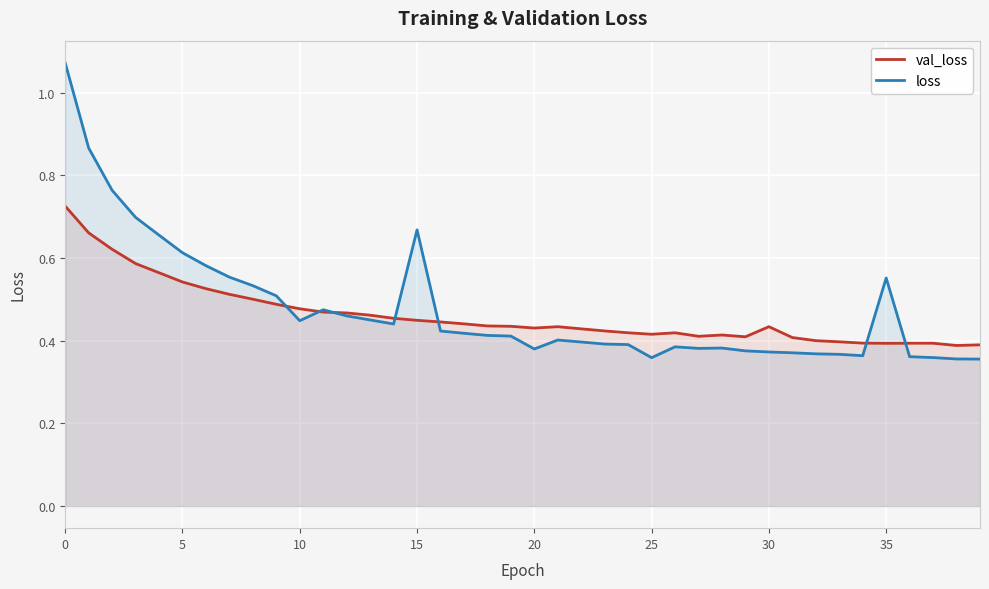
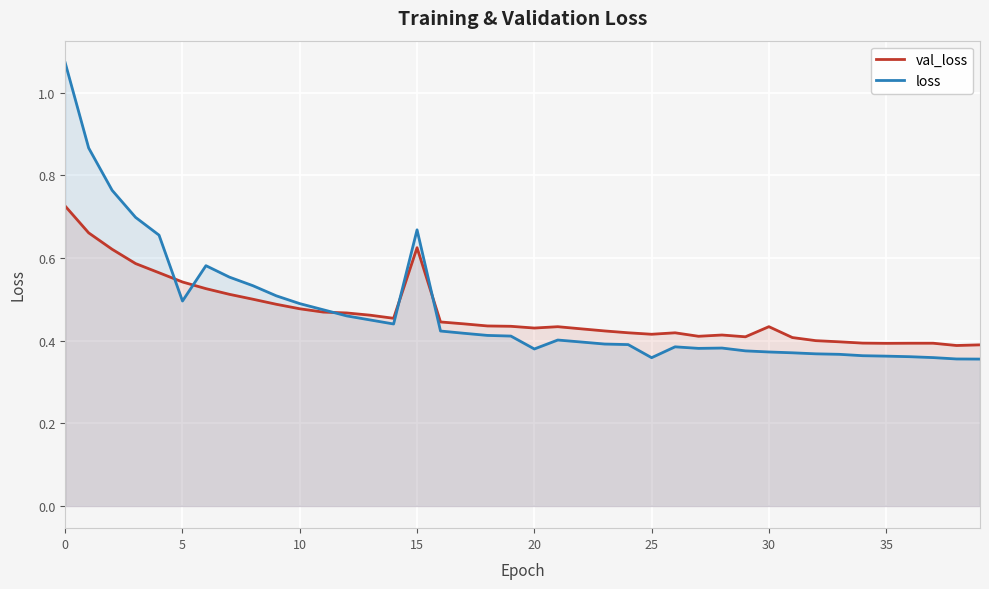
loss, 5: 0.61 -> 0.50
loss, 10: 0.45 -> 0.49
val_loss, 15: 0.45 -> 0.62
loss, 35: 0.55 -> 0.36
